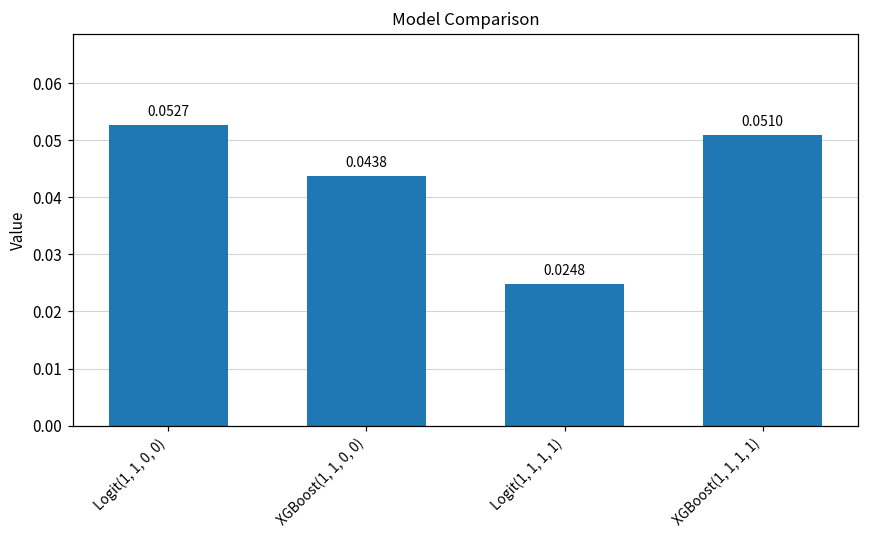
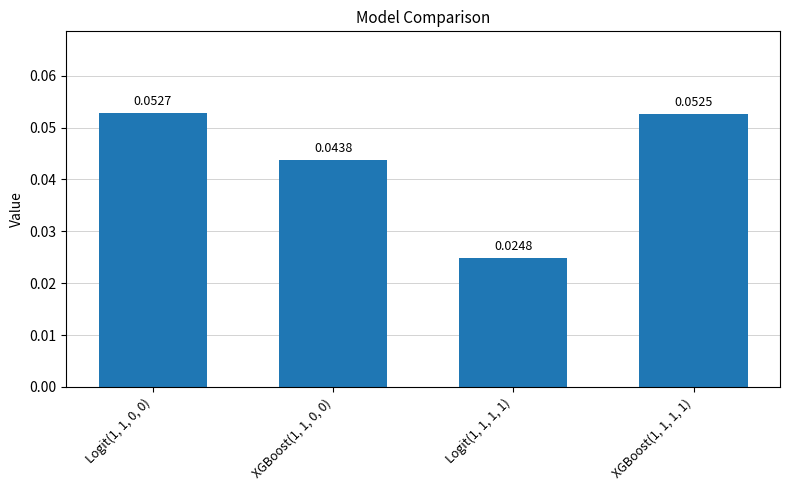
XGBoost(1, 1, 1, 1): 0.0510 -> 0.0525
